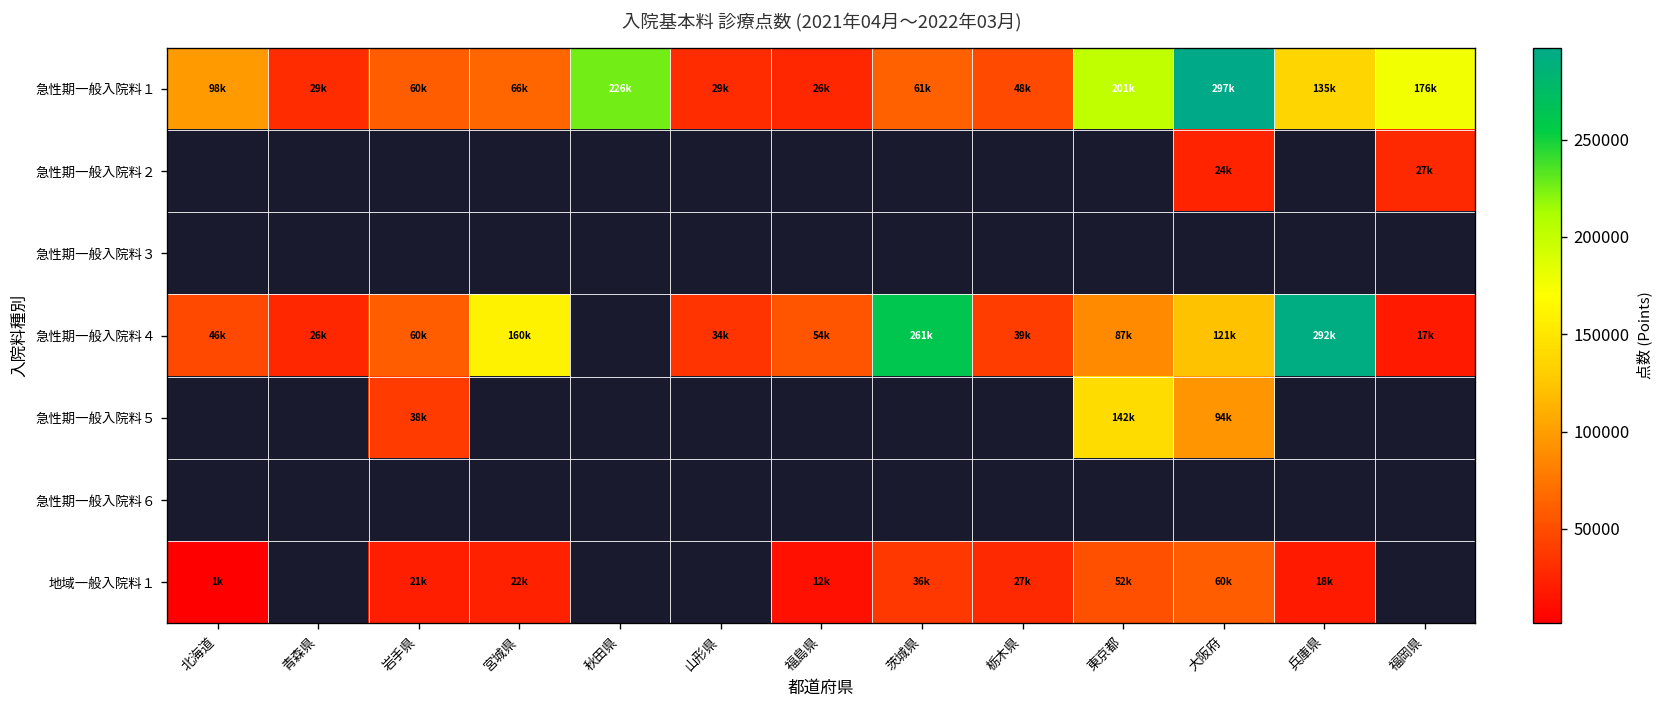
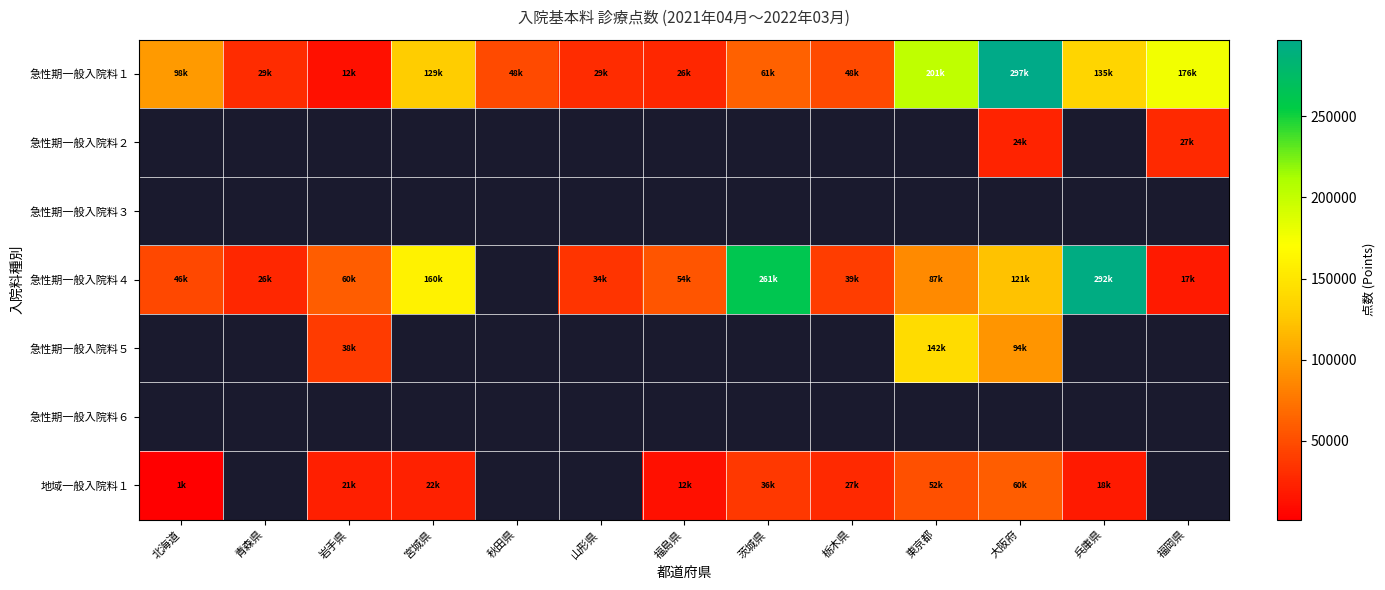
急性期一般入院料１, 岩手県: 60k -> 12k
急性期一般入院料１, 宮城県: 66k -> 129k
急性期一般入院料１, 秋田県: 226k -> 48k
